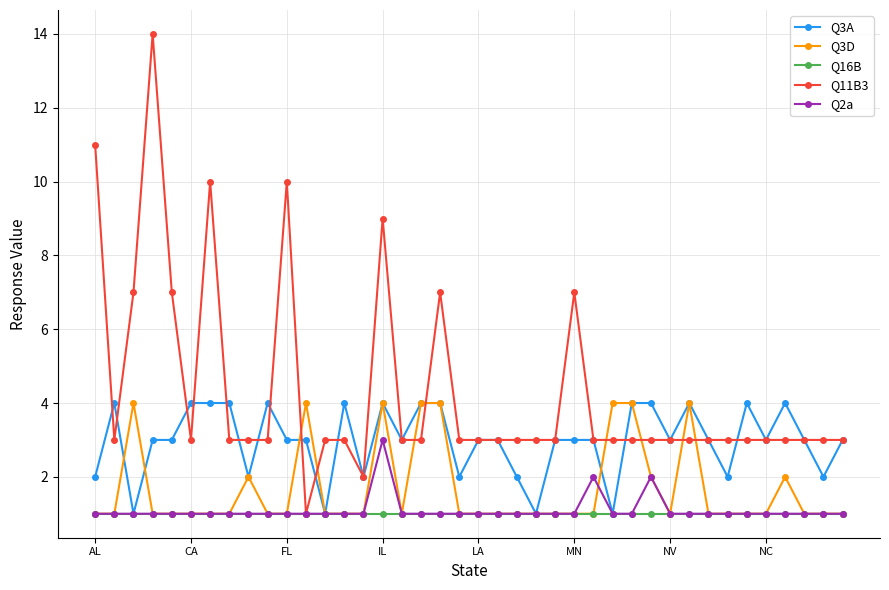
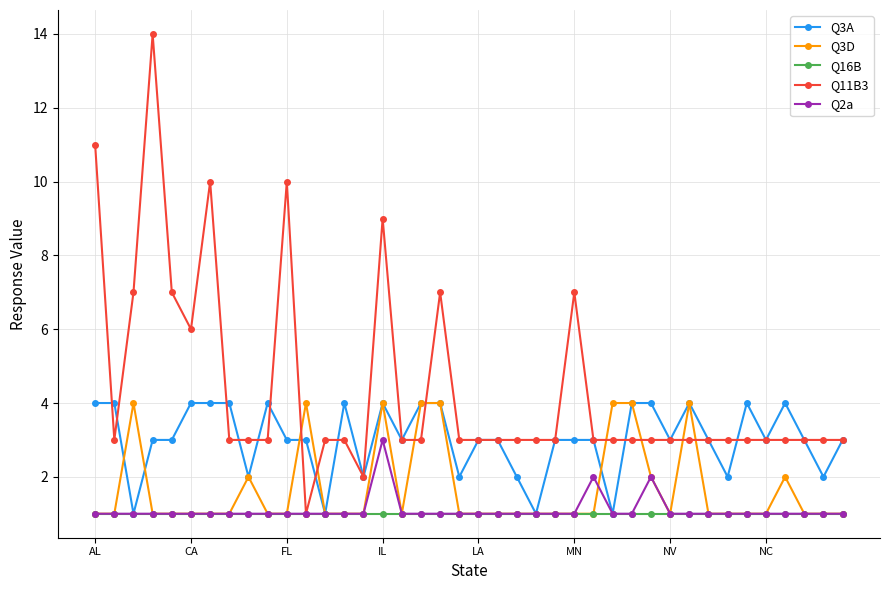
Q3A, AL: 2 -> 4
Q11B3, CA: 3 -> 6
